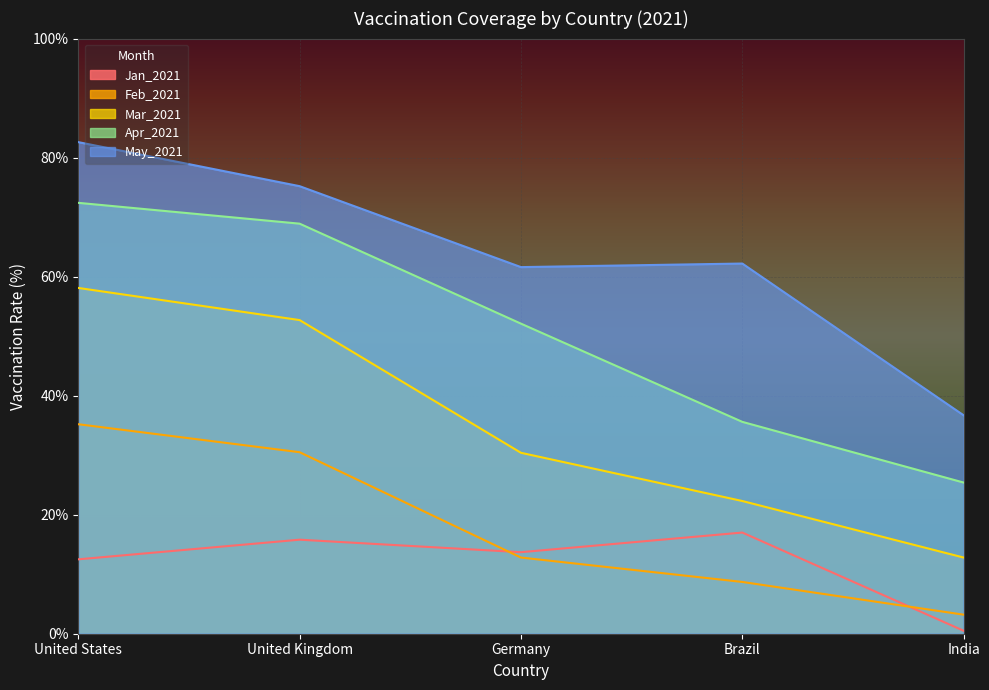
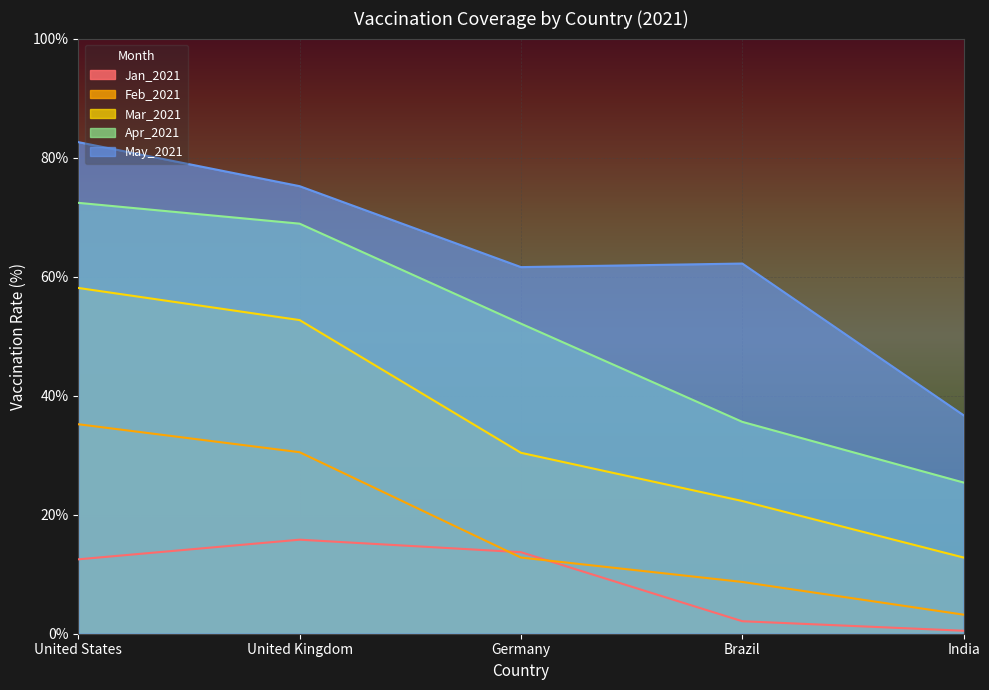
Jan_2021, Brazil: 17% -> 2%
